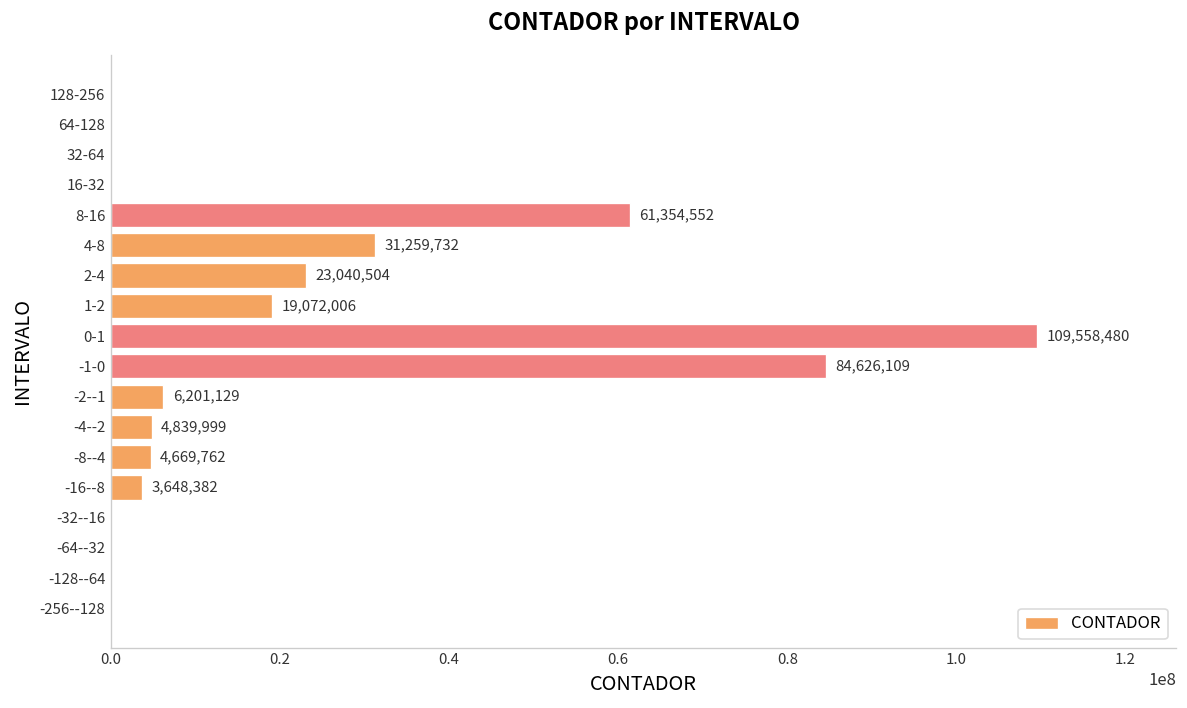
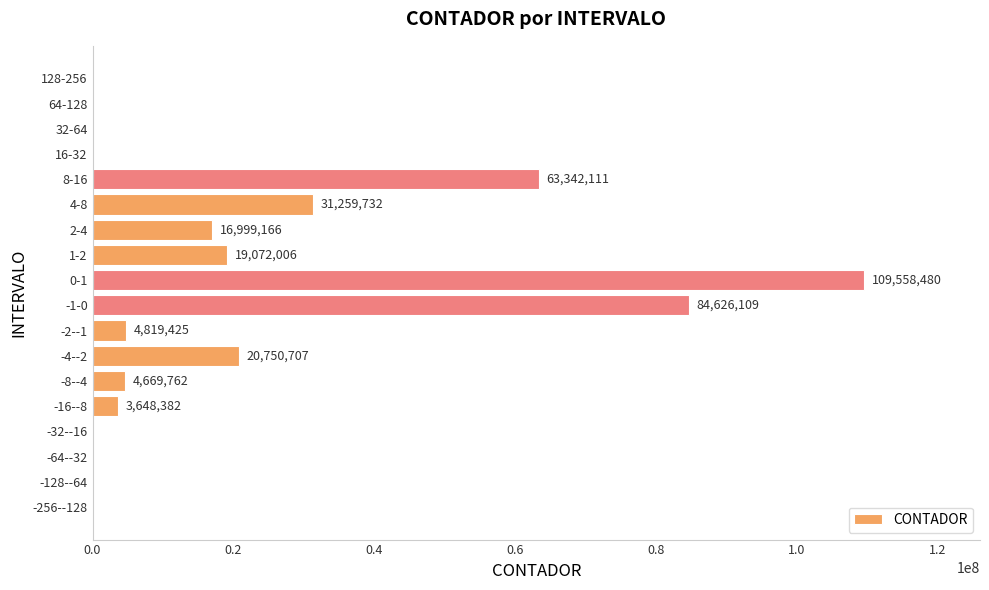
8-16: 61,354,552 -> 63,342,111
2-4: 23,040,504 -> 16,999,166
-2--1: 6,201,129 -> 4,819,425
-4--2: 4,839,999 -> 20,750,707
